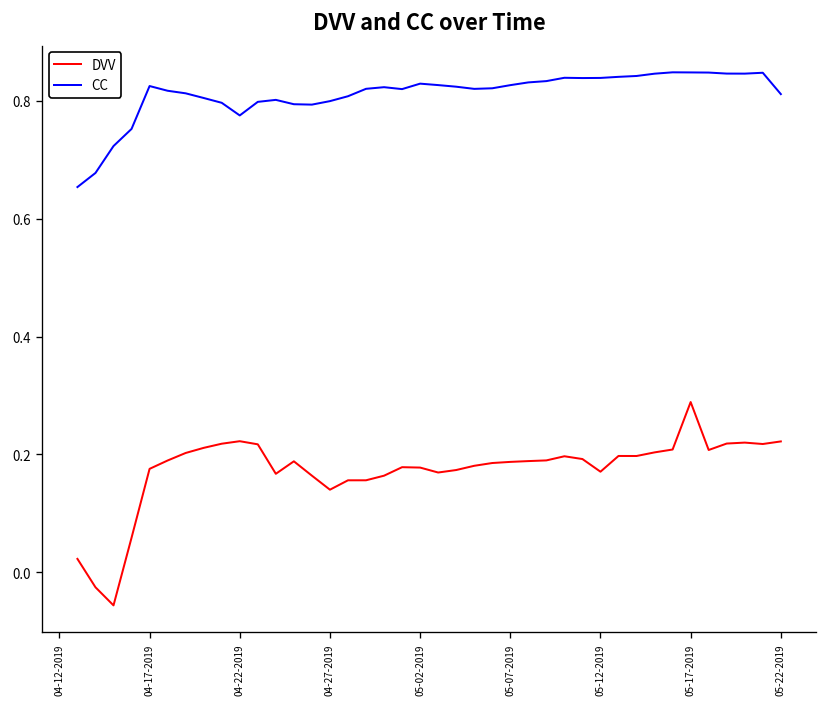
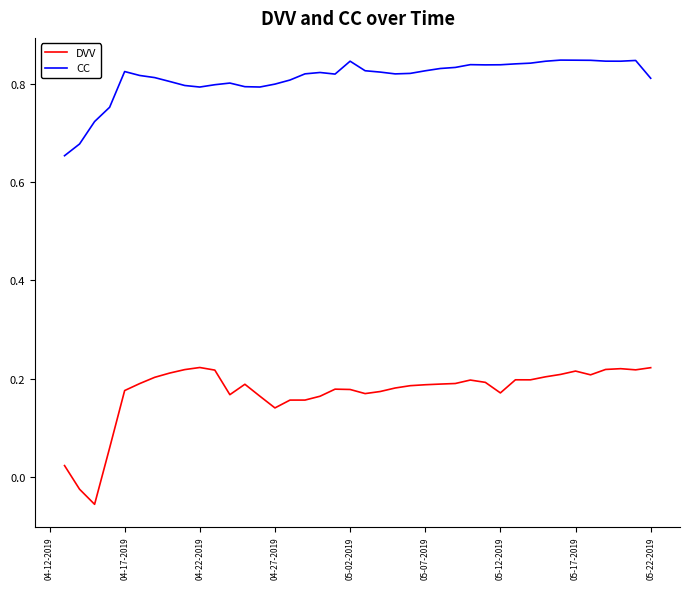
CC, 04-22-2019: 0.78 -> 0.79
CC, 05-02-2019: 0.83 -> 0.85
DVV, 05-17-2019: 0.29 -> 0.22
